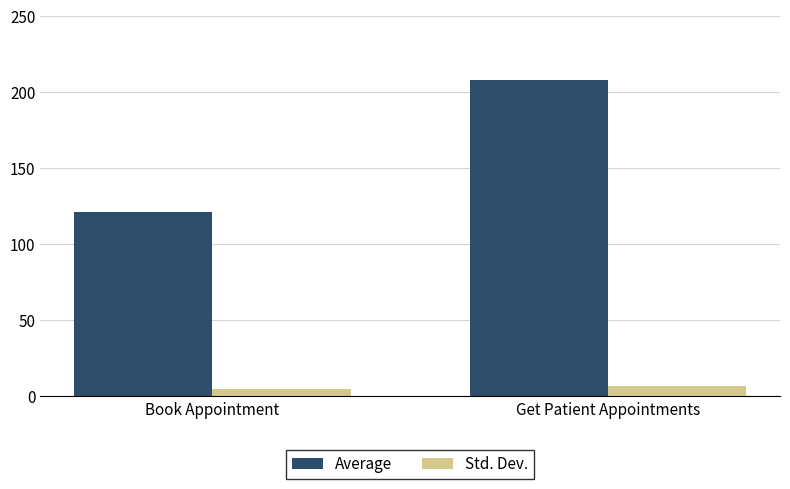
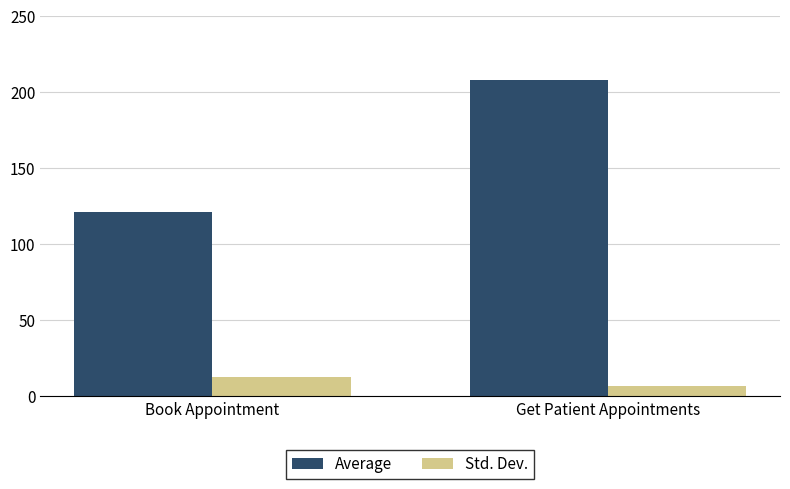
Std. Dev., Book Appointment: 5 -> 13
